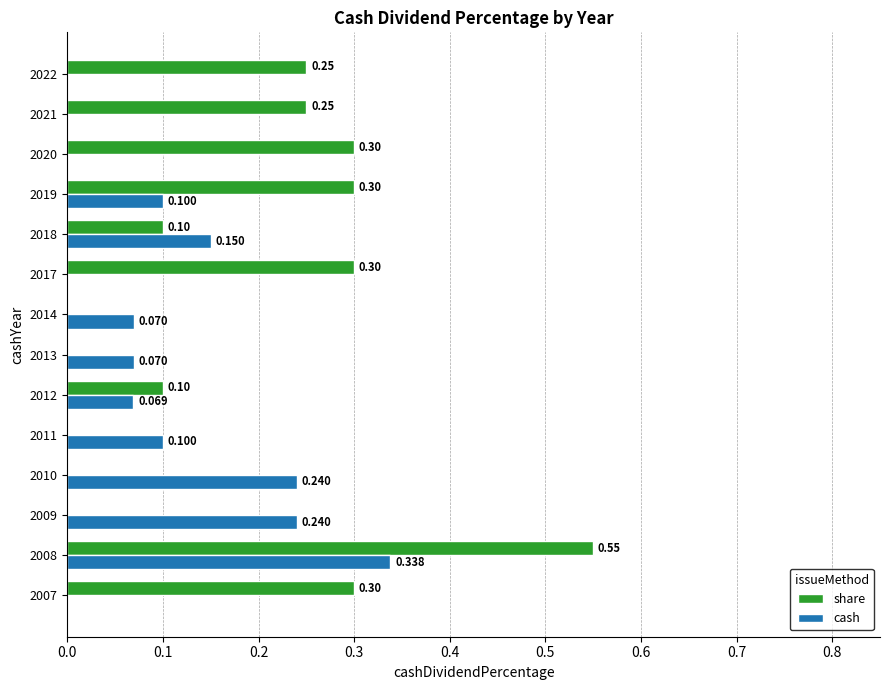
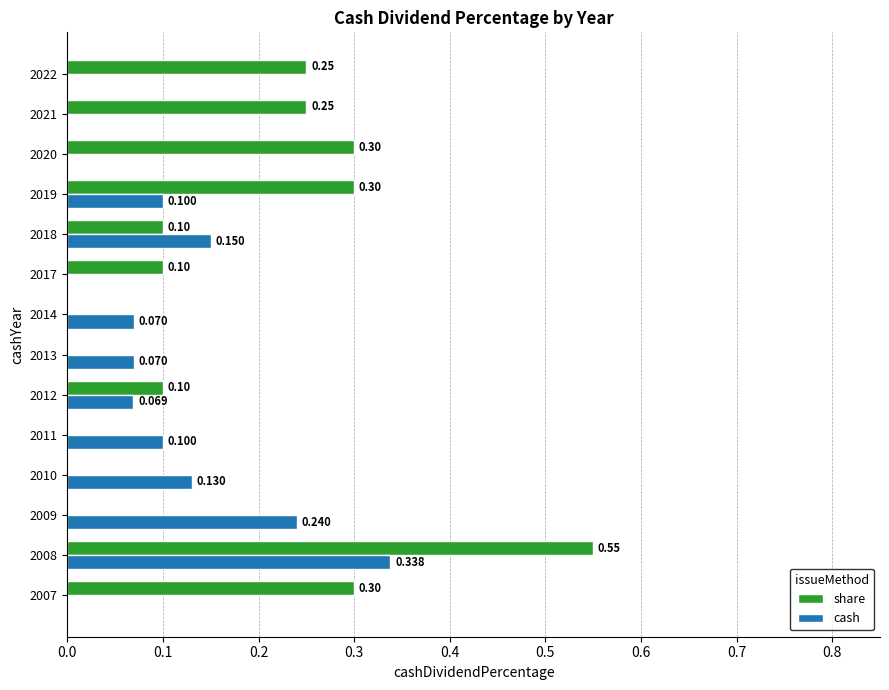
share, 2017: 0.30 -> 0.10
cash, 2010: 0.240 -> 0.130
